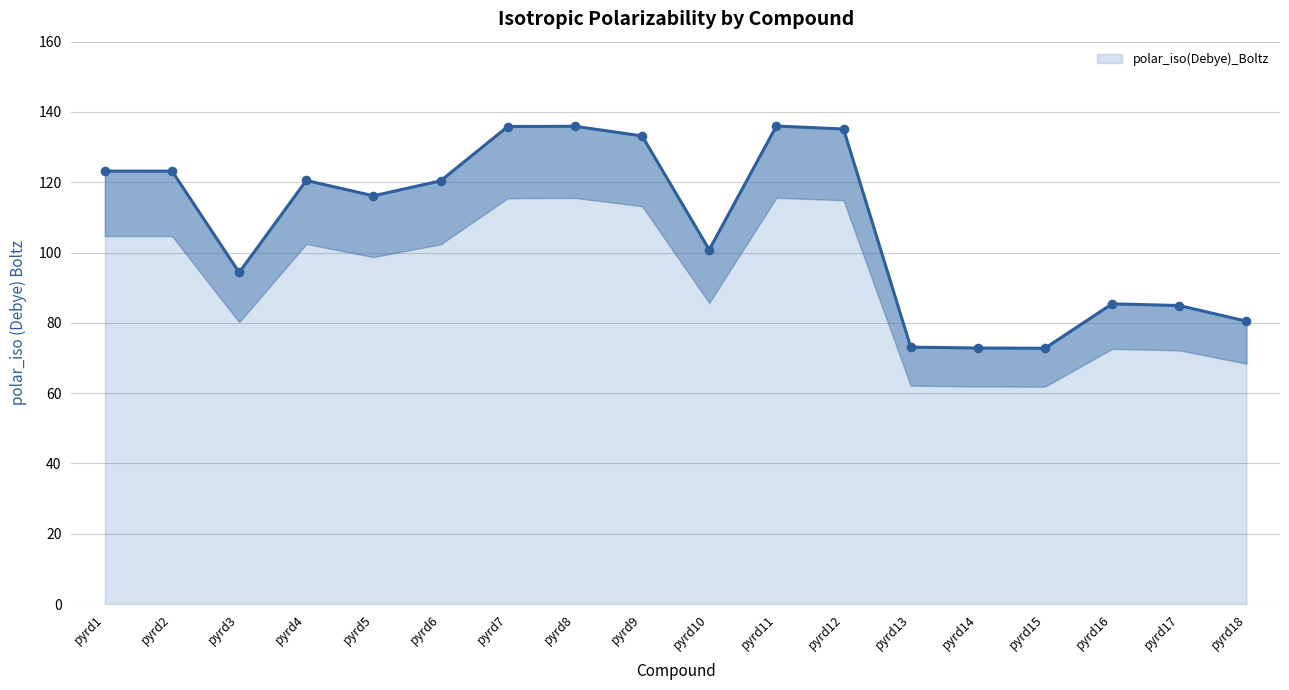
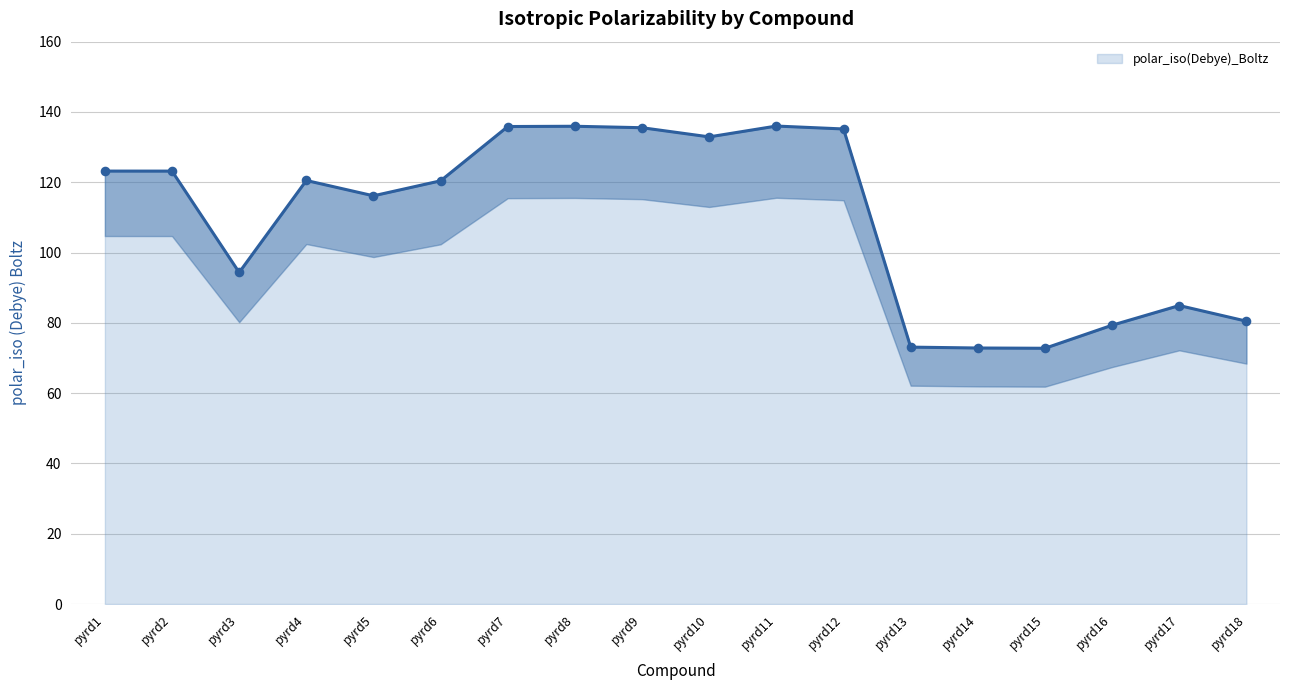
pyrd9: 133 -> 136
pyrd10: 101 -> 133
pyrd16: 85 -> 79
